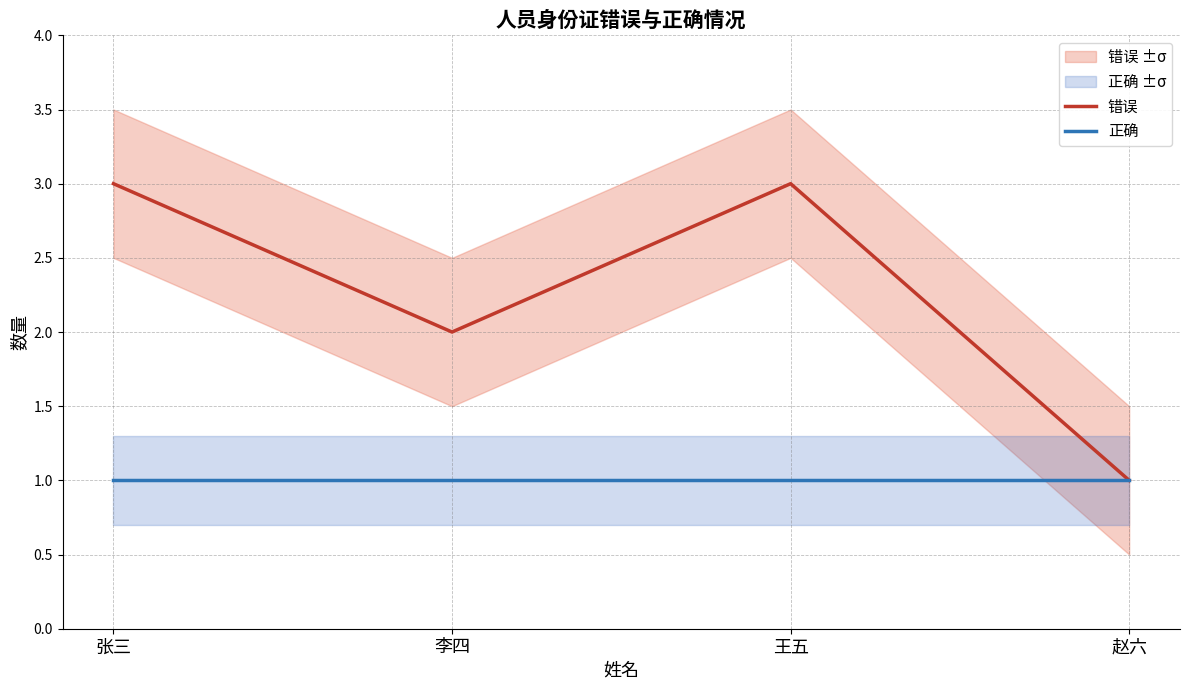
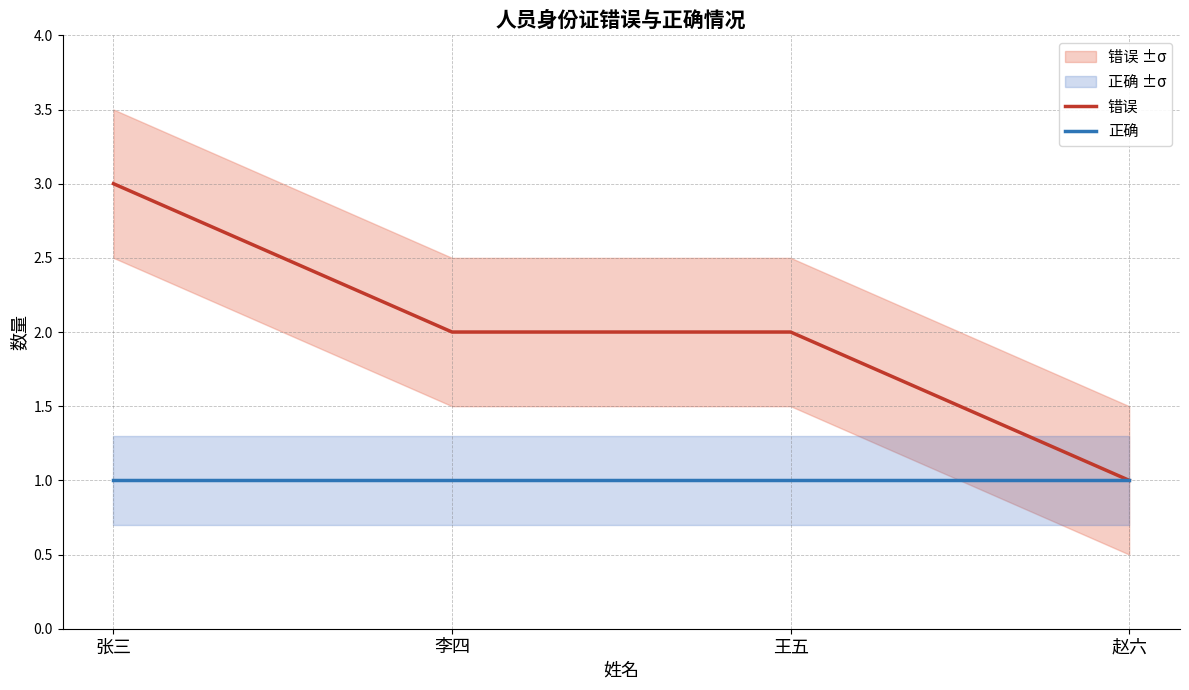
错误, 王五: 3 -> 2
